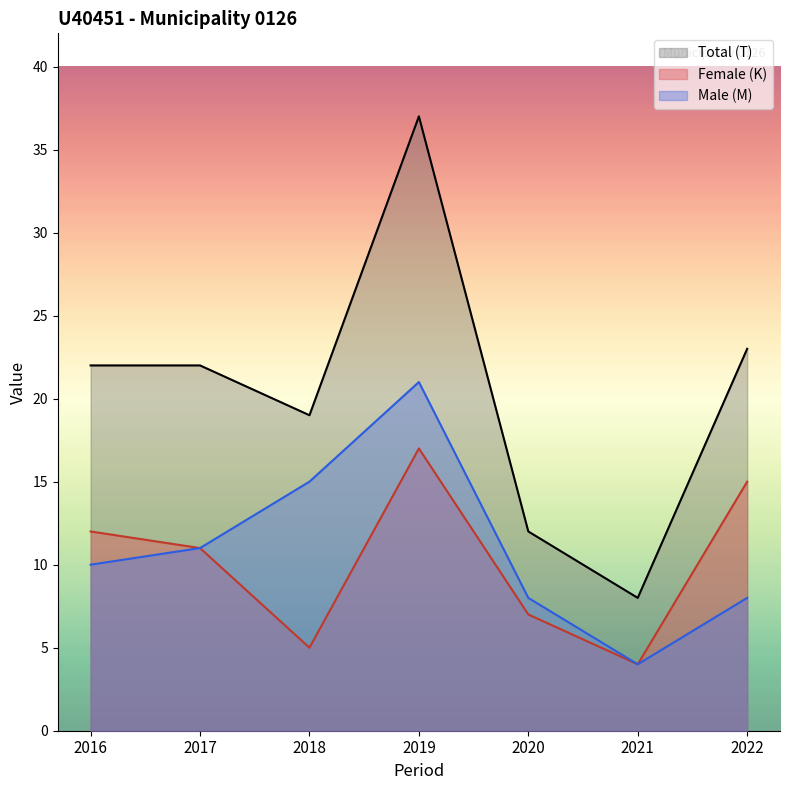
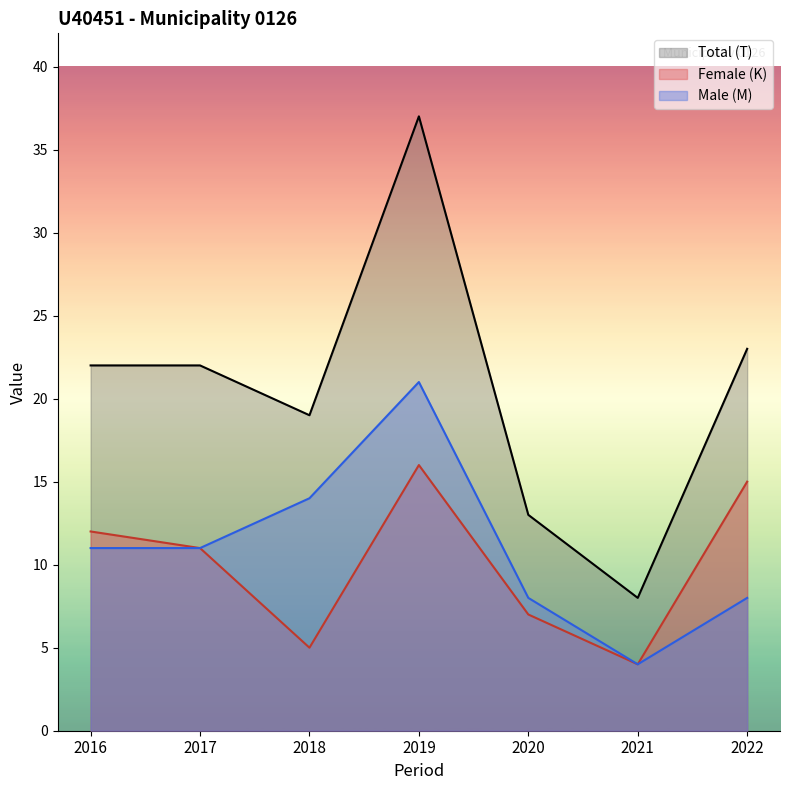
Male (M), 2016: 10 -> 11
Male (M), 2018: 15 -> 14
Female (K), 2019: 17 -> 16
Total (T), 2020: 12 -> 13
